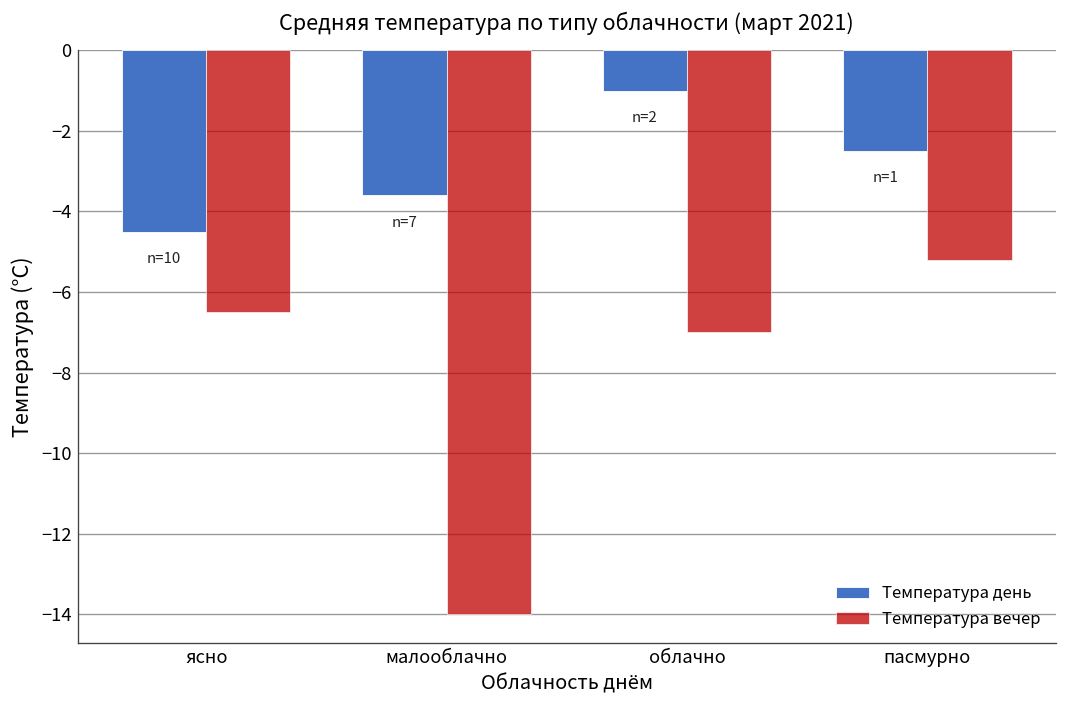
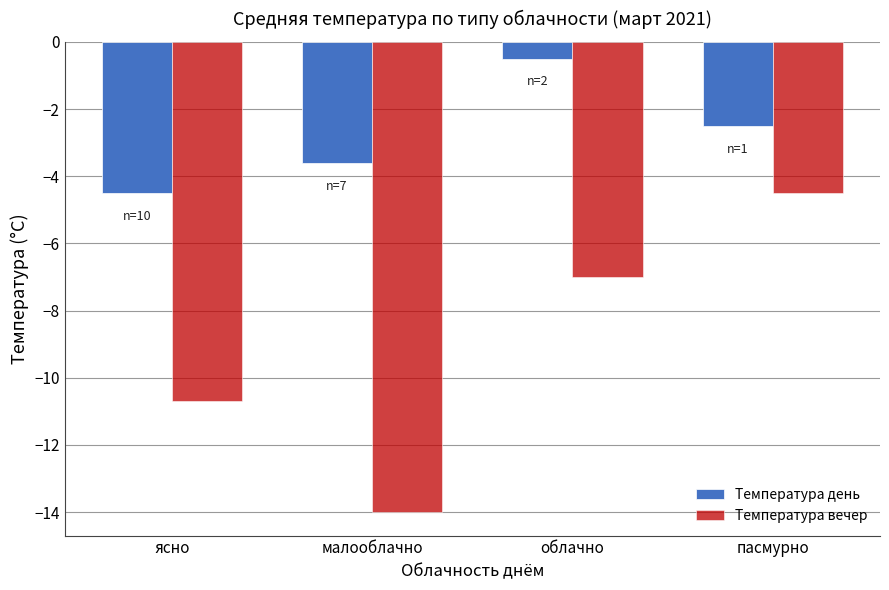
Температура вечер, ясно: -6.5 -> -10.7
Температура день, облачно: -1.0 -> -0.5
Температура вечер, пасмурно: -5.2 -> -4.5
